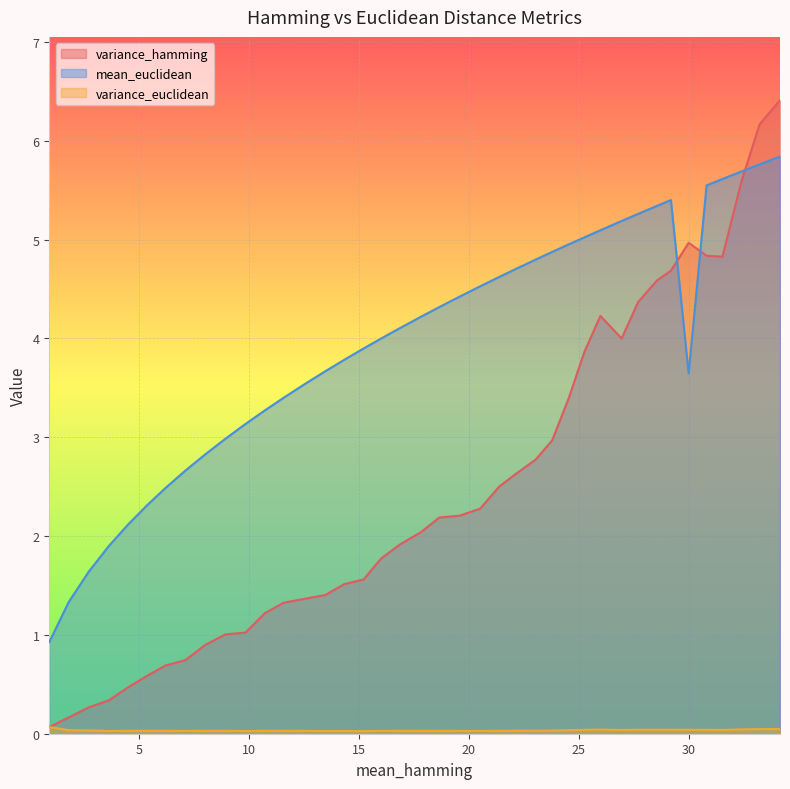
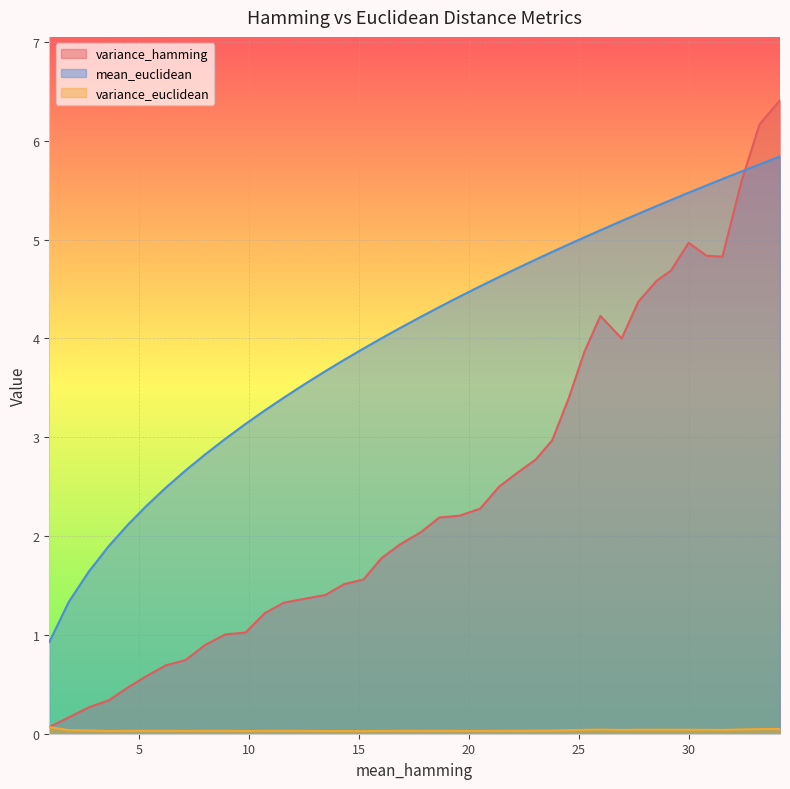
mean_euclidean, 30: 3.6 -> 5.5
